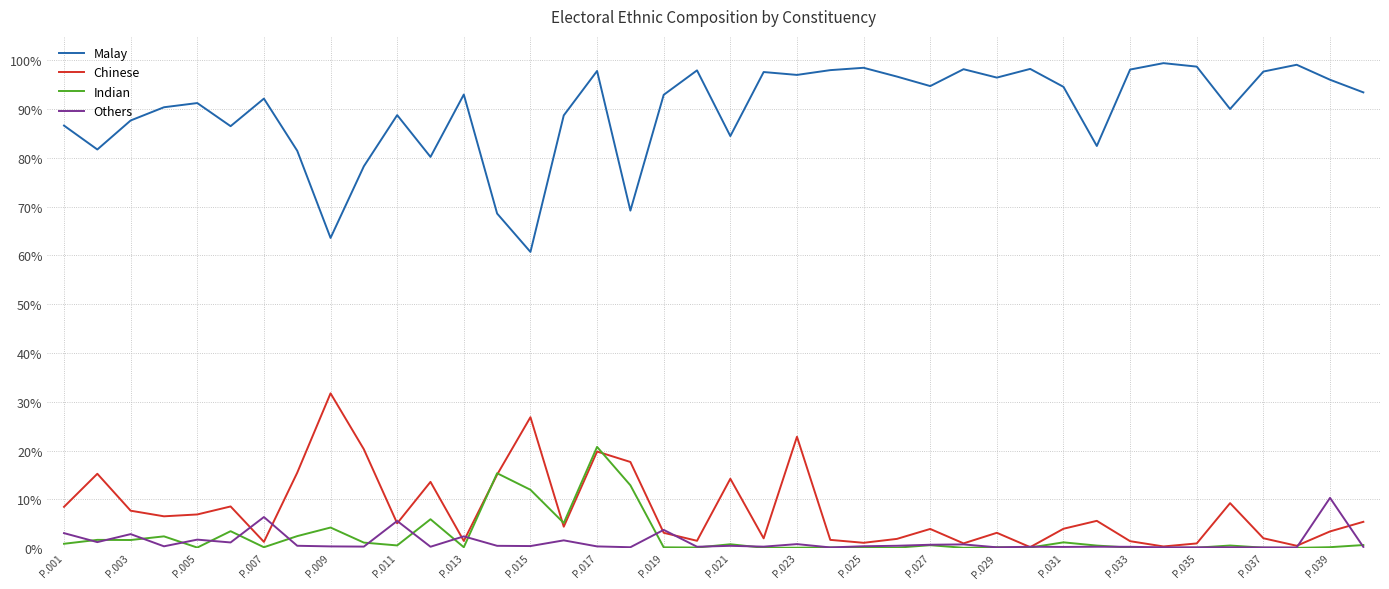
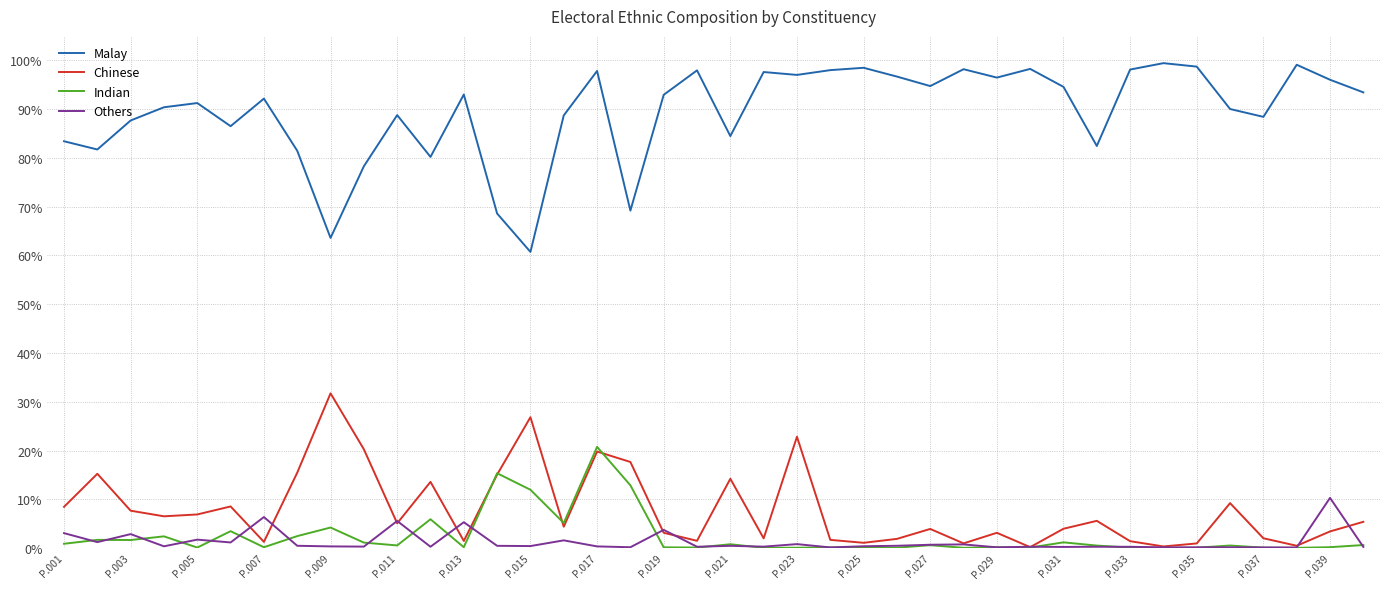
Malay, P.001: 87% -> 83%
Others, P.013: 2% -> 5%
Malay, P.037: 98% -> 88%
